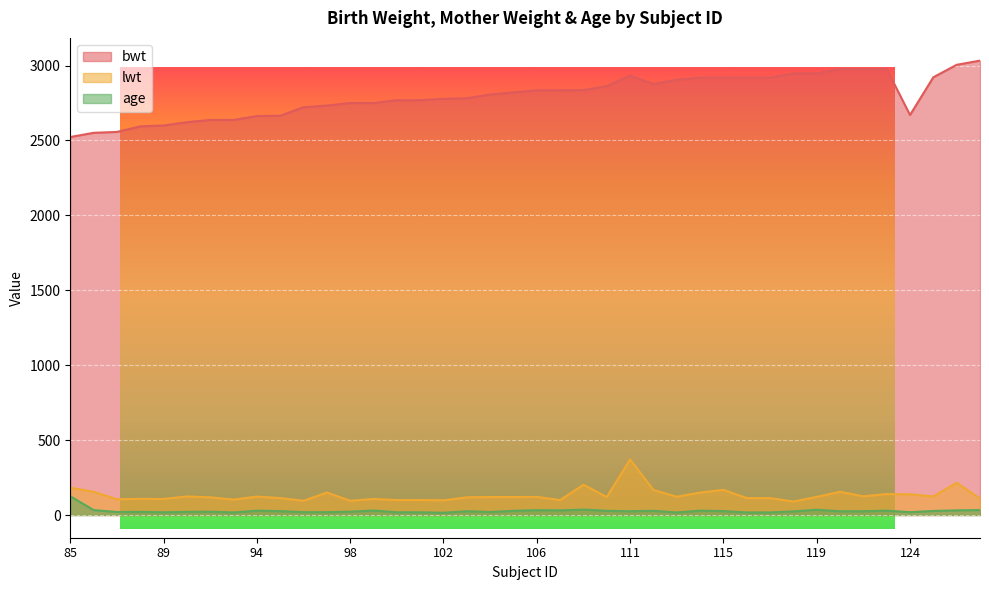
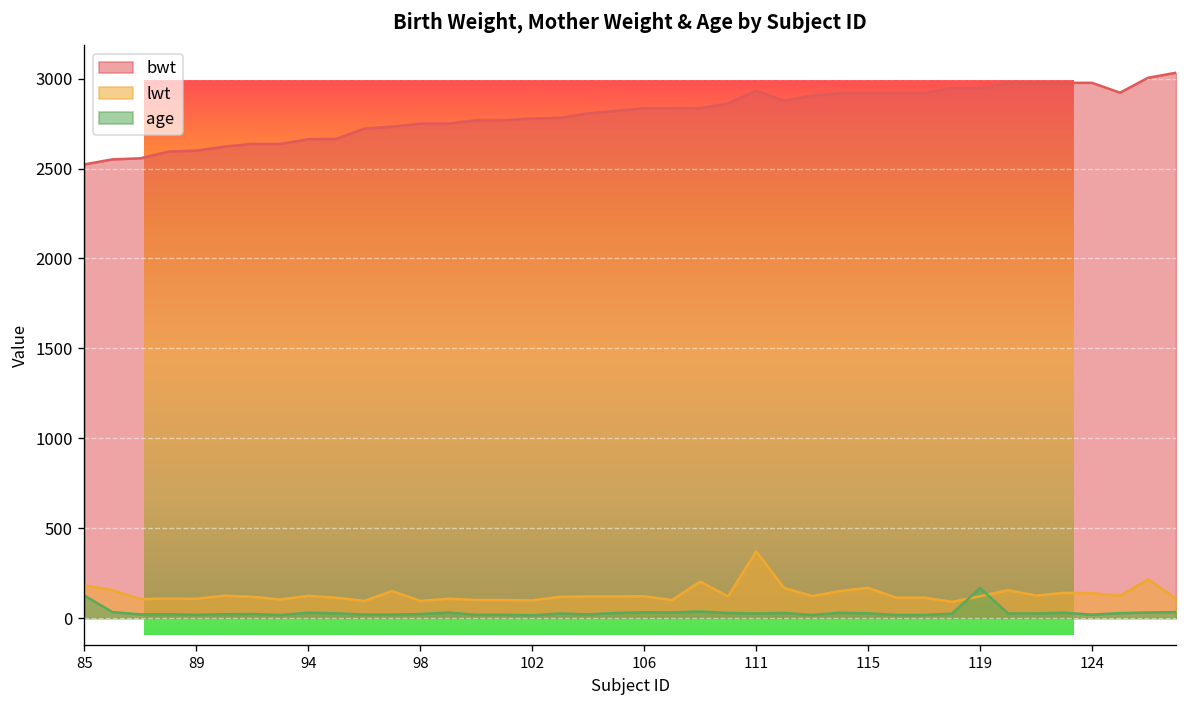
age, 119: 40 -> 170
bwt, 124: 2670 -> 2980
